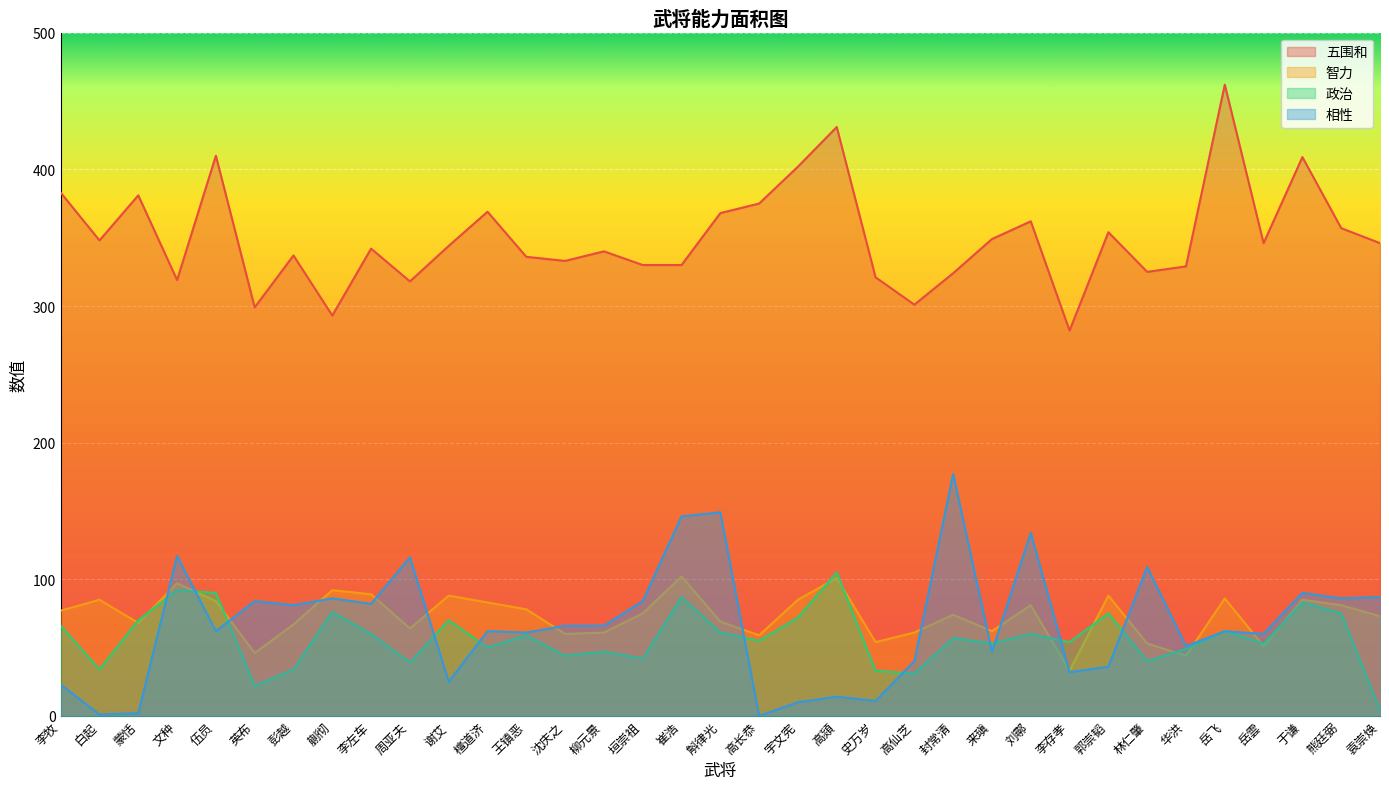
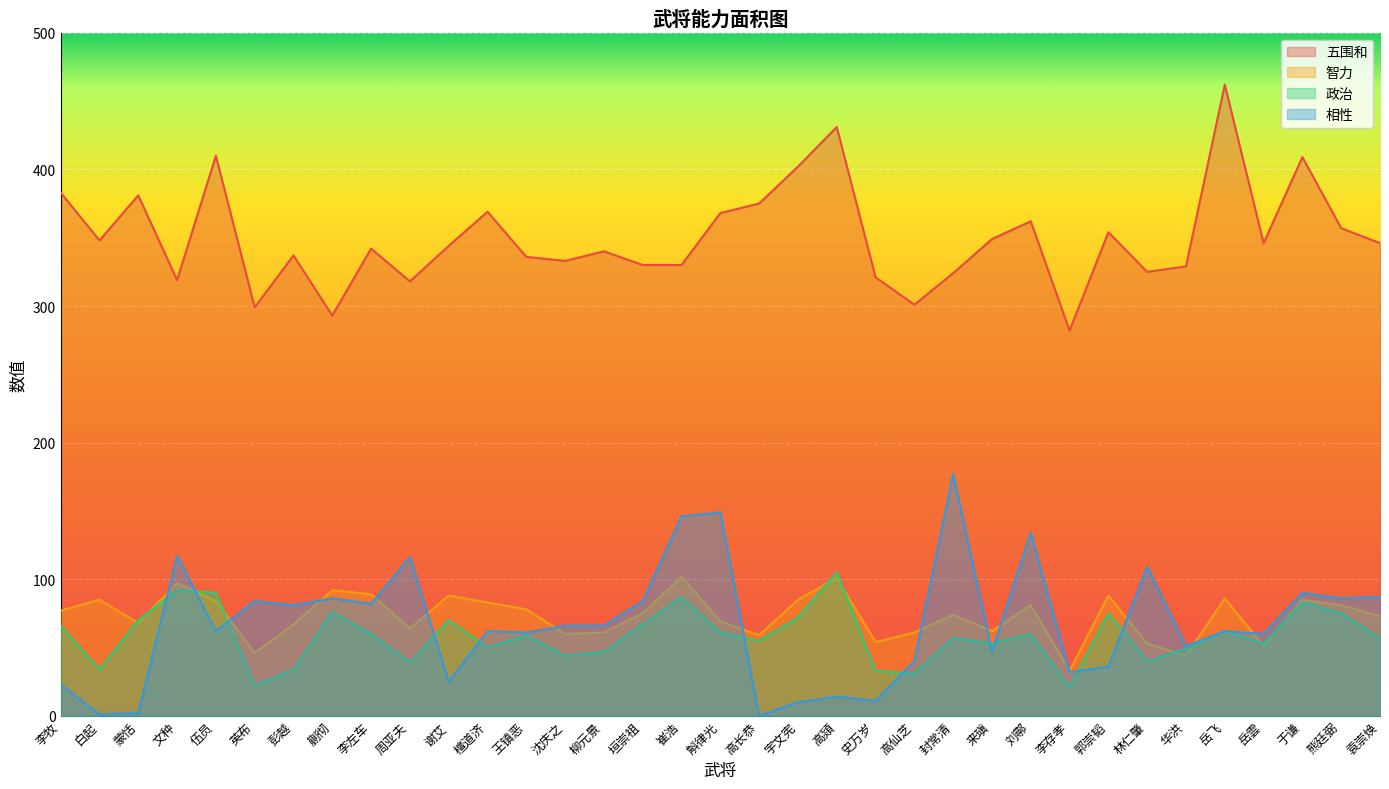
政治, 垣崇祖: 42 -> 67
政治, 李存孝: 54 -> 21
政治, 袁崇焕: 4 -> 57
